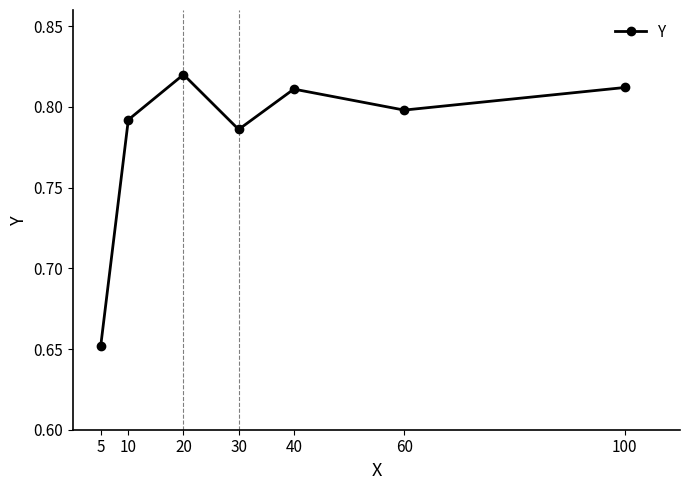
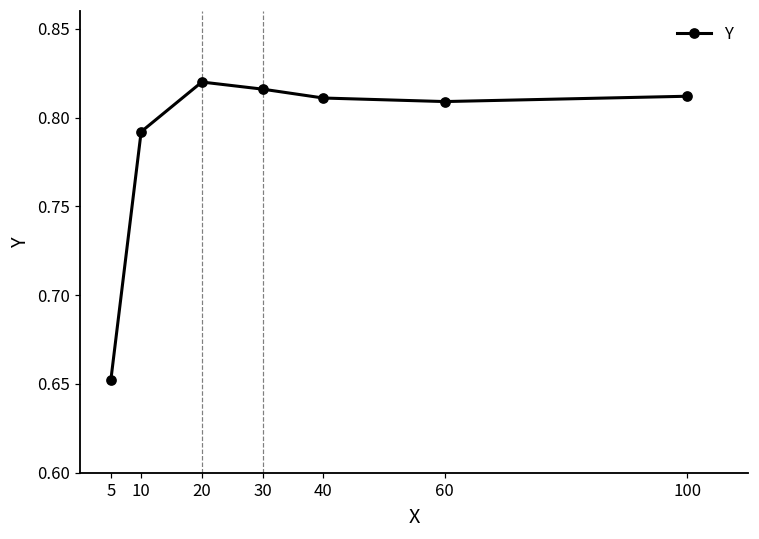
30: 0.786 -> 0.816
60: 0.798 -> 0.809
